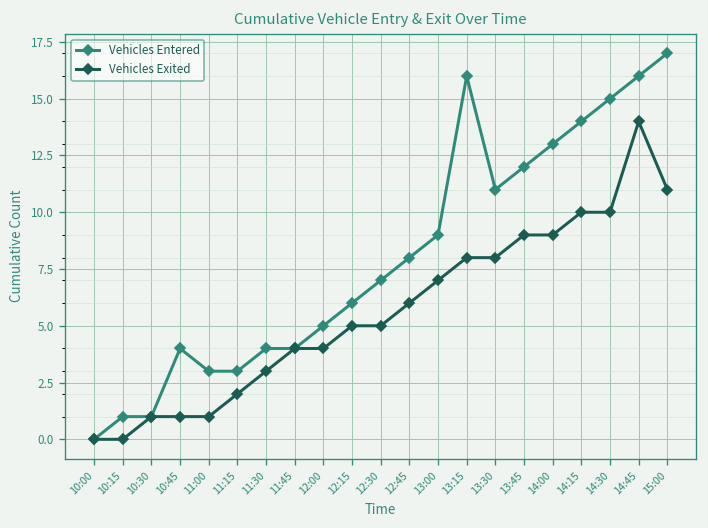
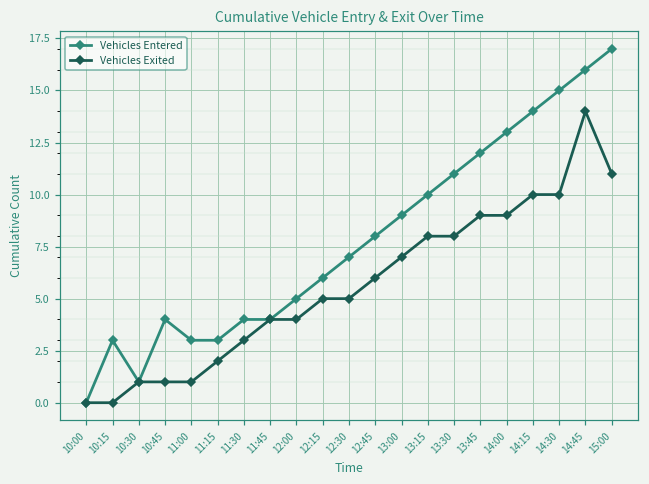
Vehicles Entered, 10:15: 1 -> 3
Vehicles Entered, 13:15: 16 -> 10
